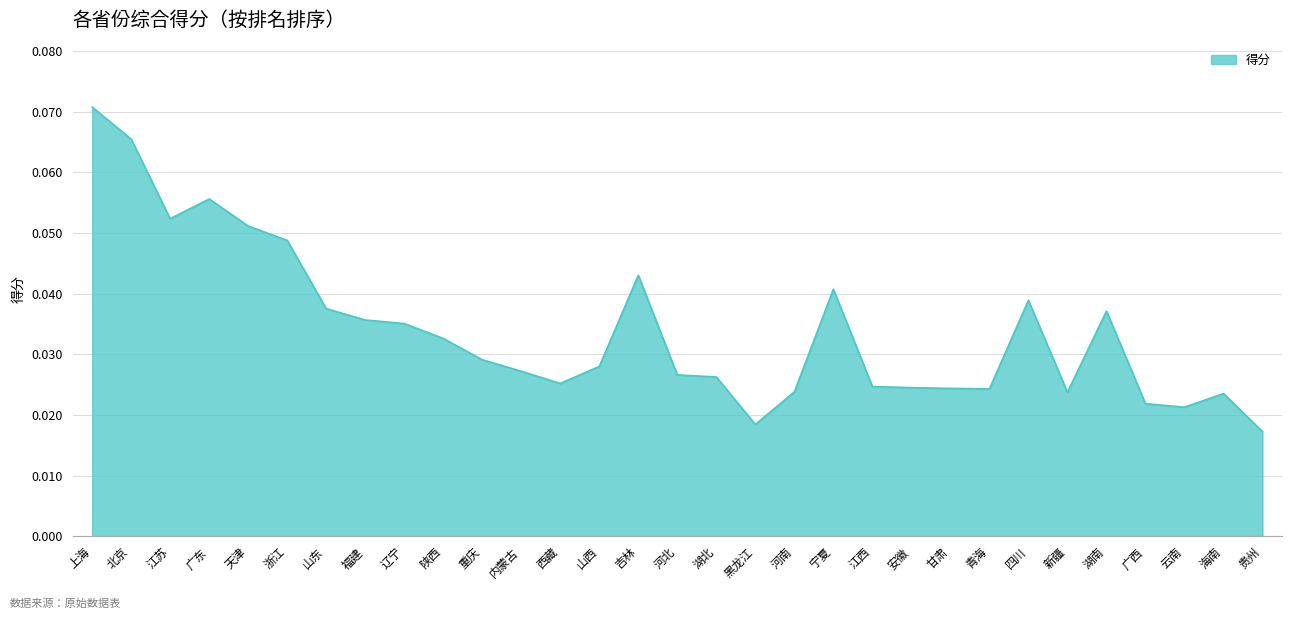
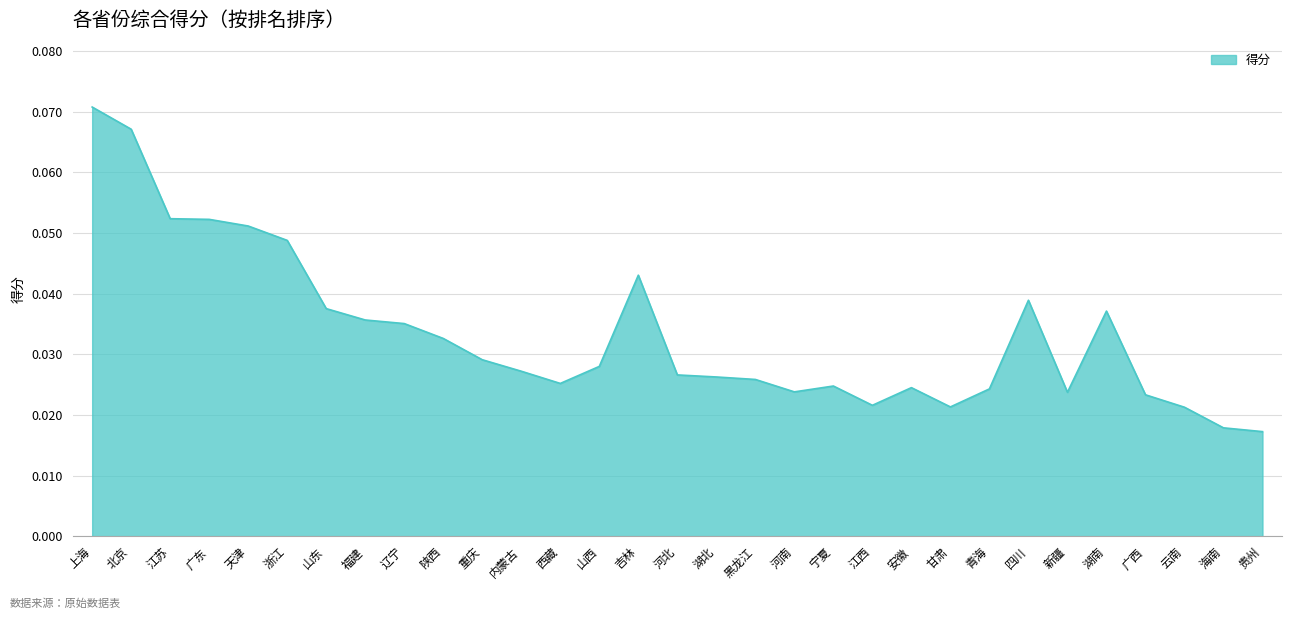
北京: 0.066 -> 0.067
广东: 0.056 -> 0.052
黑龙江: 0.018 -> 0.026
宁夏: 0.041 -> 0.025
江西: 0.025 -> 0.022
甘肃: 0.024 -> 0.021
广西: 0.022 -> 0.023
海南: 0.024 -> 0.018
